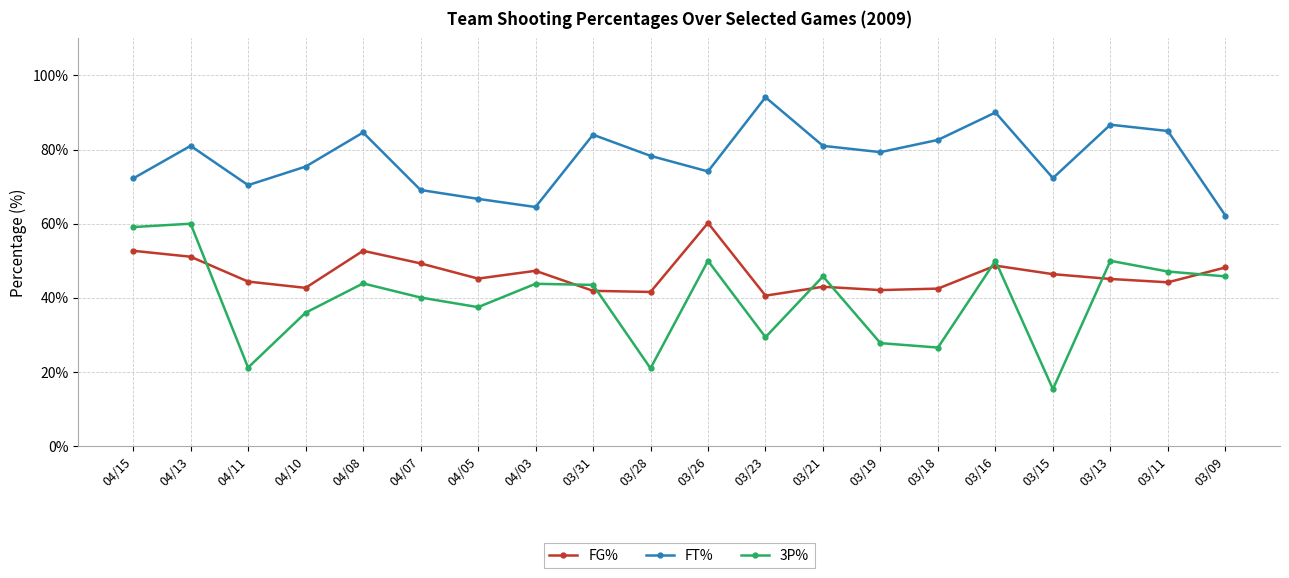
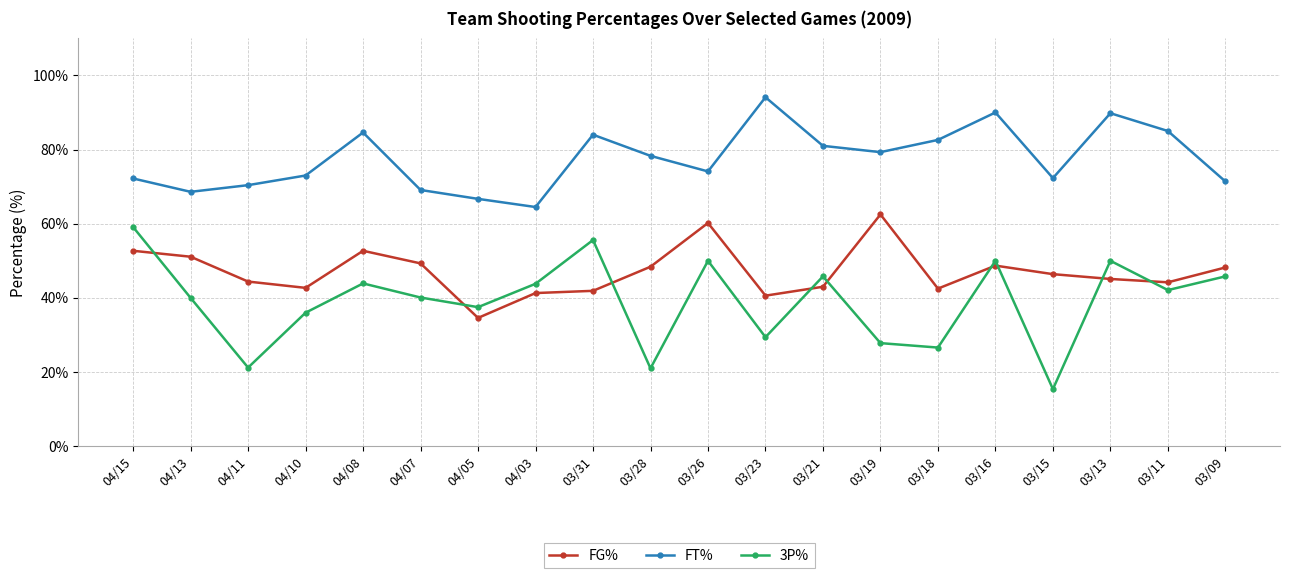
FT%, 04/13: 81% -> 69%
3P%, 04/13: 60% -> 40%
FT%, 04/10: 75% -> 73%
FG%, 04/05: 45% -> 35%
FG%, 04/03: 47% -> 41%
3P%, 03/31: 44% -> 56%
FG%, 03/28: 42% -> 48%
FG%, 03/19: 42% -> 63%
FT%, 03/13: 87% -> 90%
3P%, 03/11: 47% -> 42%
FT%, 03/09: 62% -> 71%
